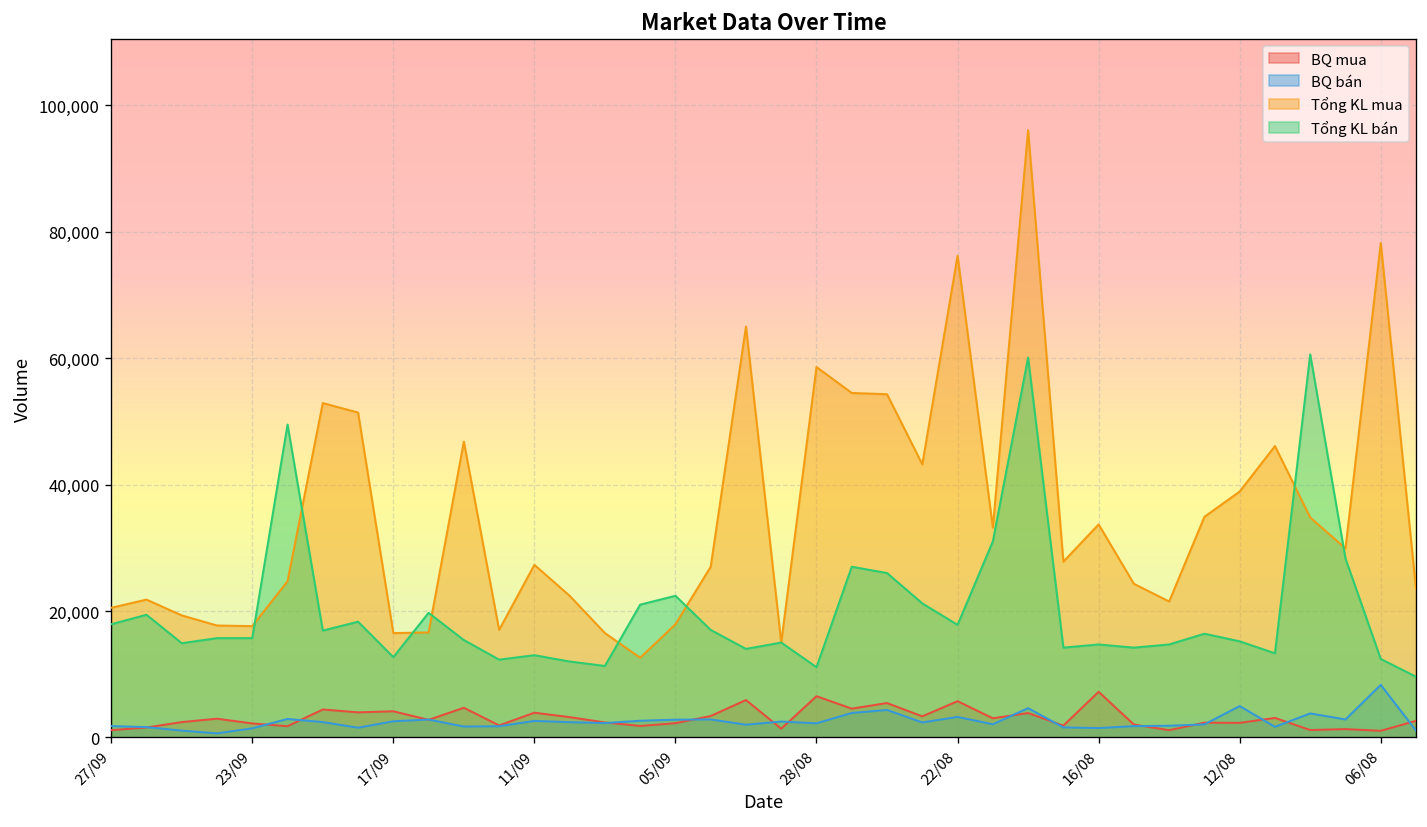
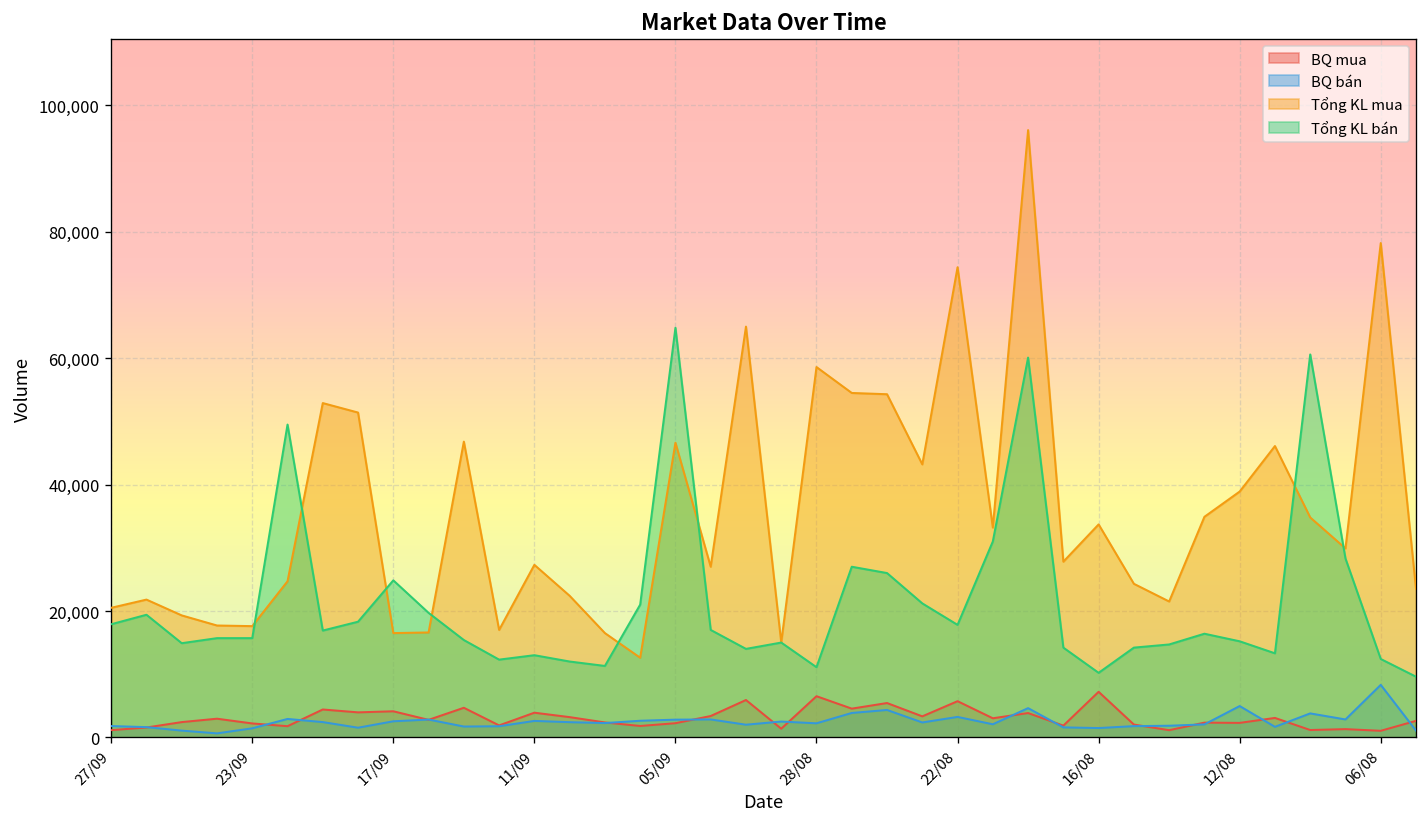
Tổng KL bán, 17/09: 13,000 -> 25,000
Tổng KL mua, 05/09: 18,000 -> 47,000
Tổng KL bán, 05/09: 22,000 -> 65,000
Tổng KL mua, 22/08: 76,000 -> 74,000
Tổng KL bán, 16/08: 15,000 -> 10,000
